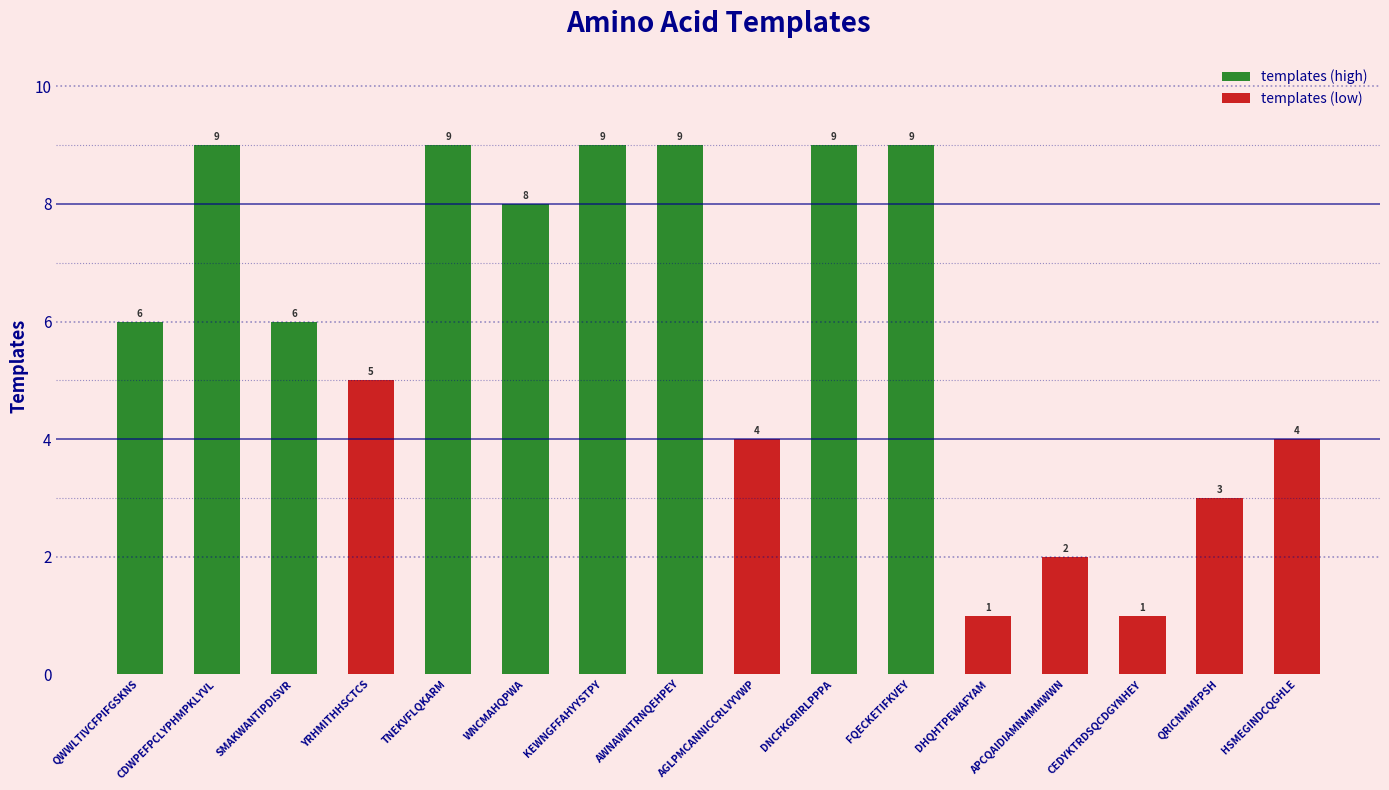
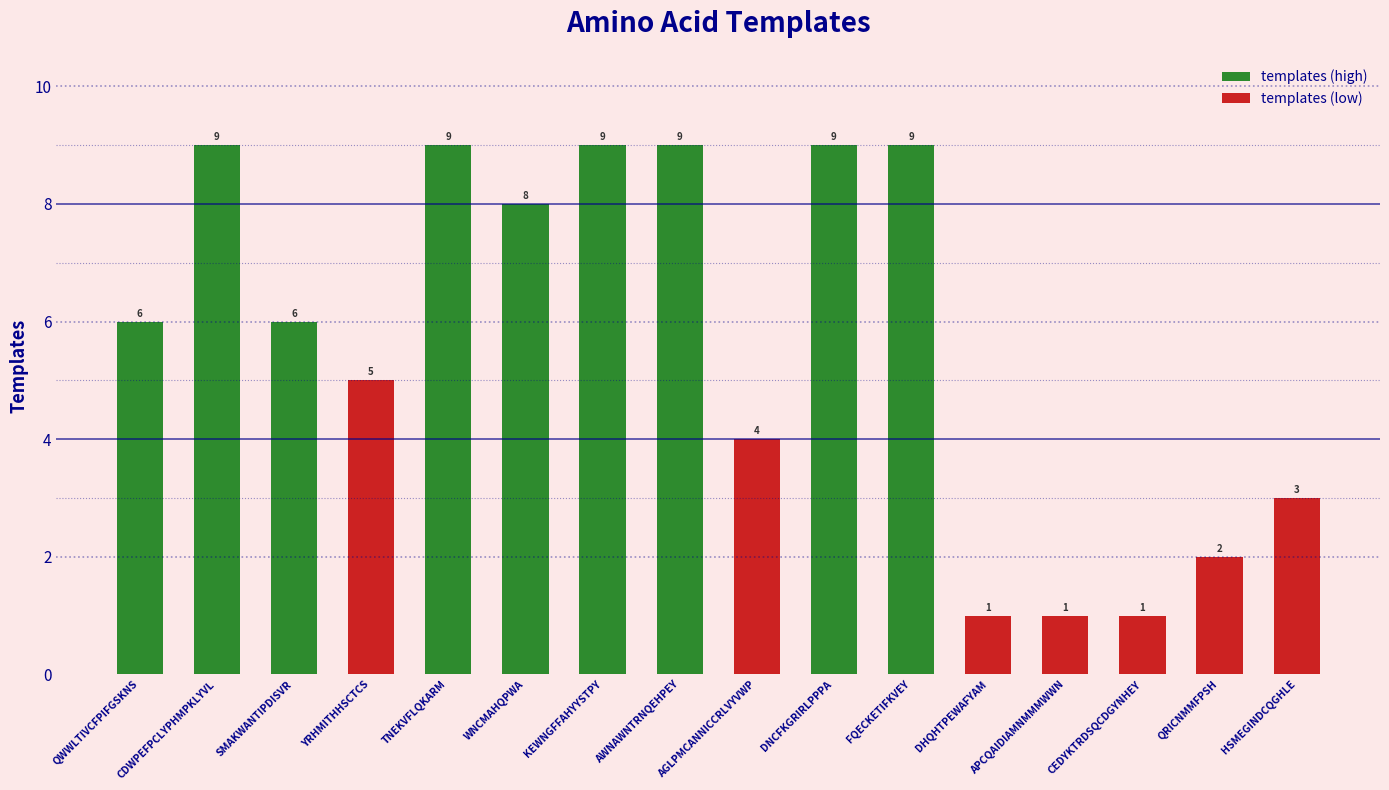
templates (low), APCQAIDIAMNMMMWWN: 2 -> 1
templates (low), QRICNMMFPSH: 3 -> 2
templates (low), HSMEGINDCQGHLE: 4 -> 3
